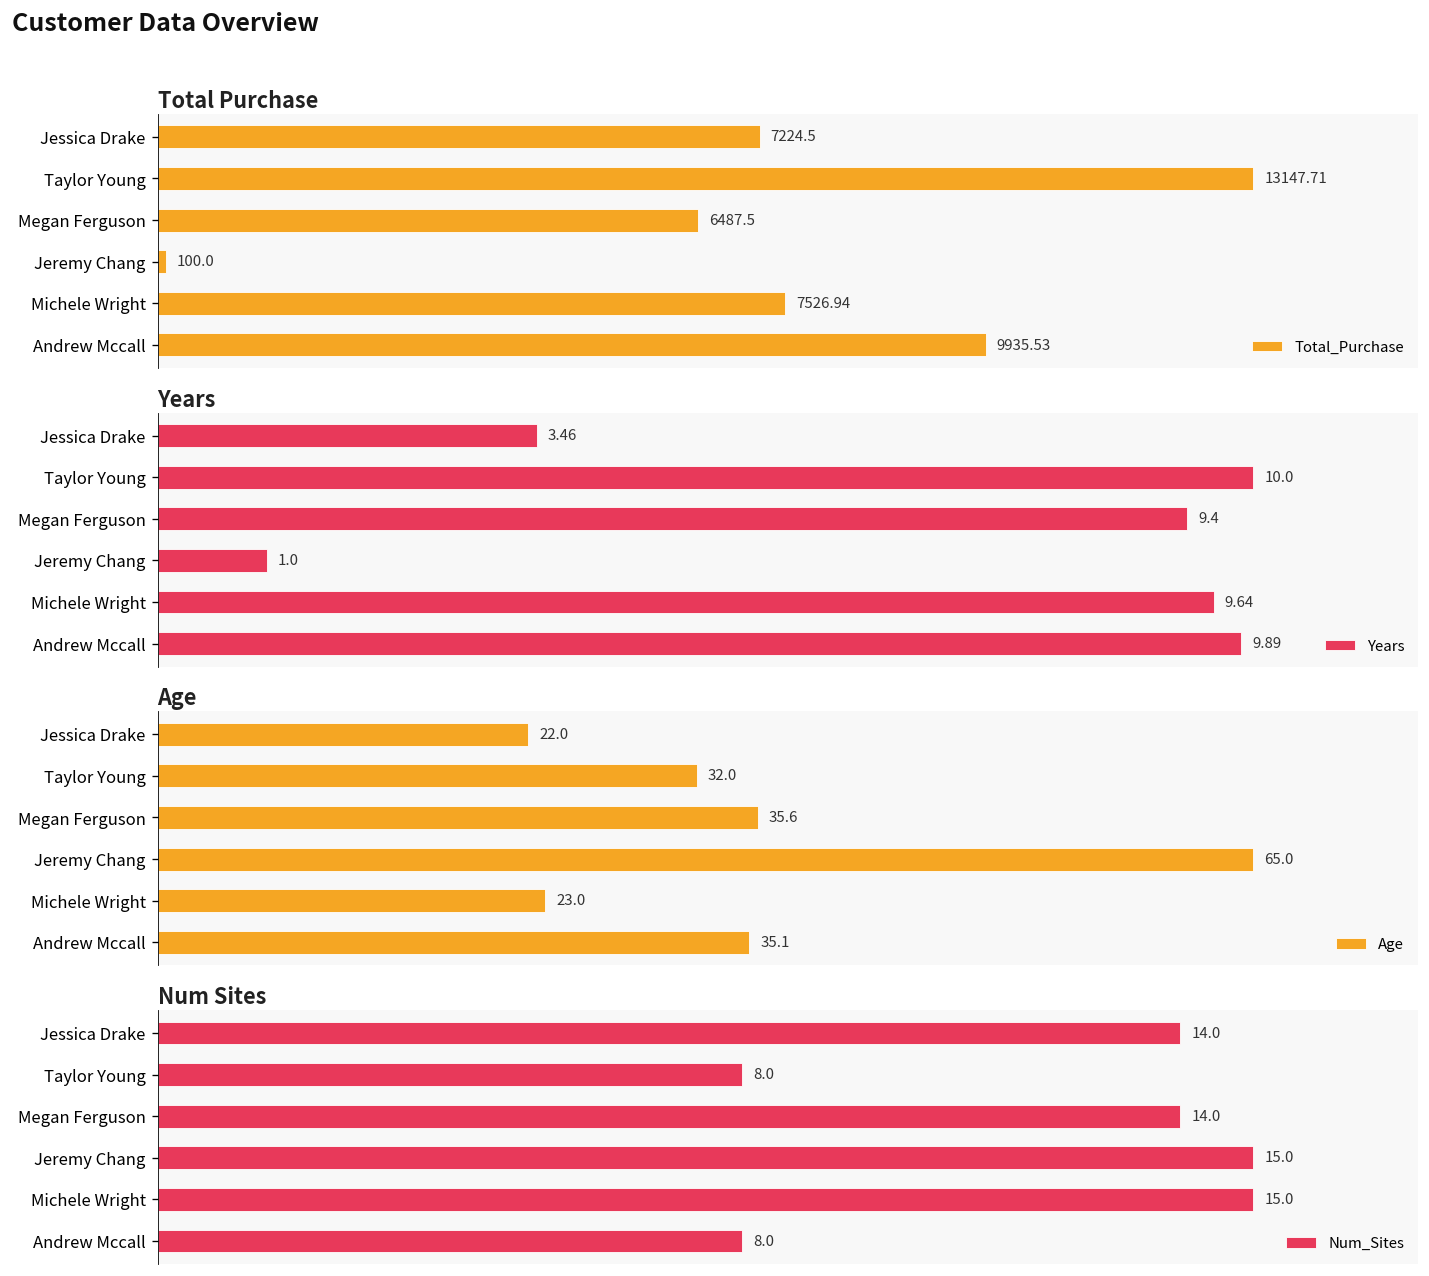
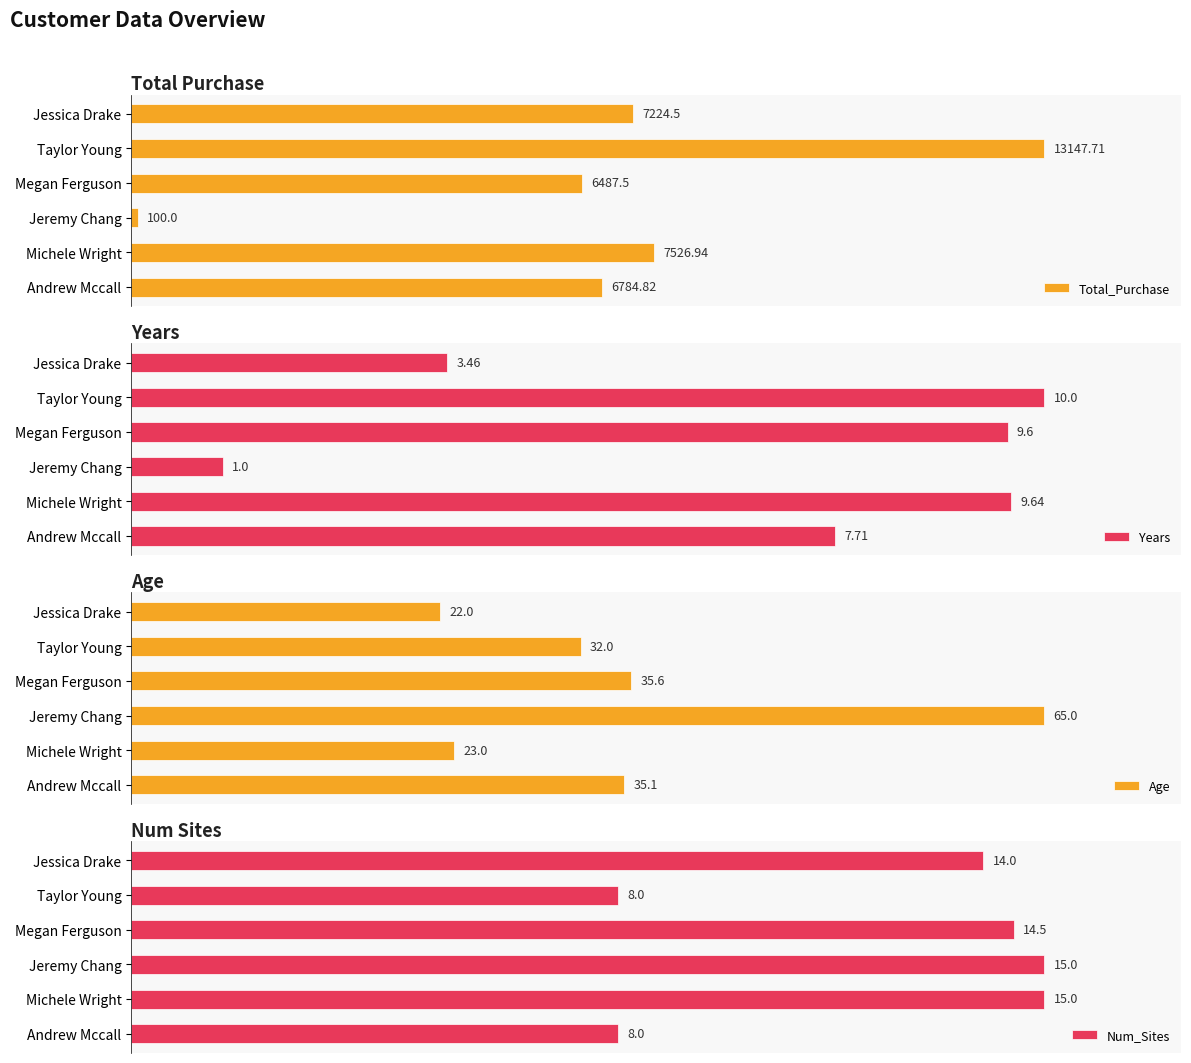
Total Purchase, Andrew Mccall: 9935.53 -> 6784.82
Years, Megan Ferguson: 9.4 -> 9.6
Years, Andrew Mccall: 9.89 -> 7.71
Num Sites, Megan Ferguson: 14.0 -> 14.5
